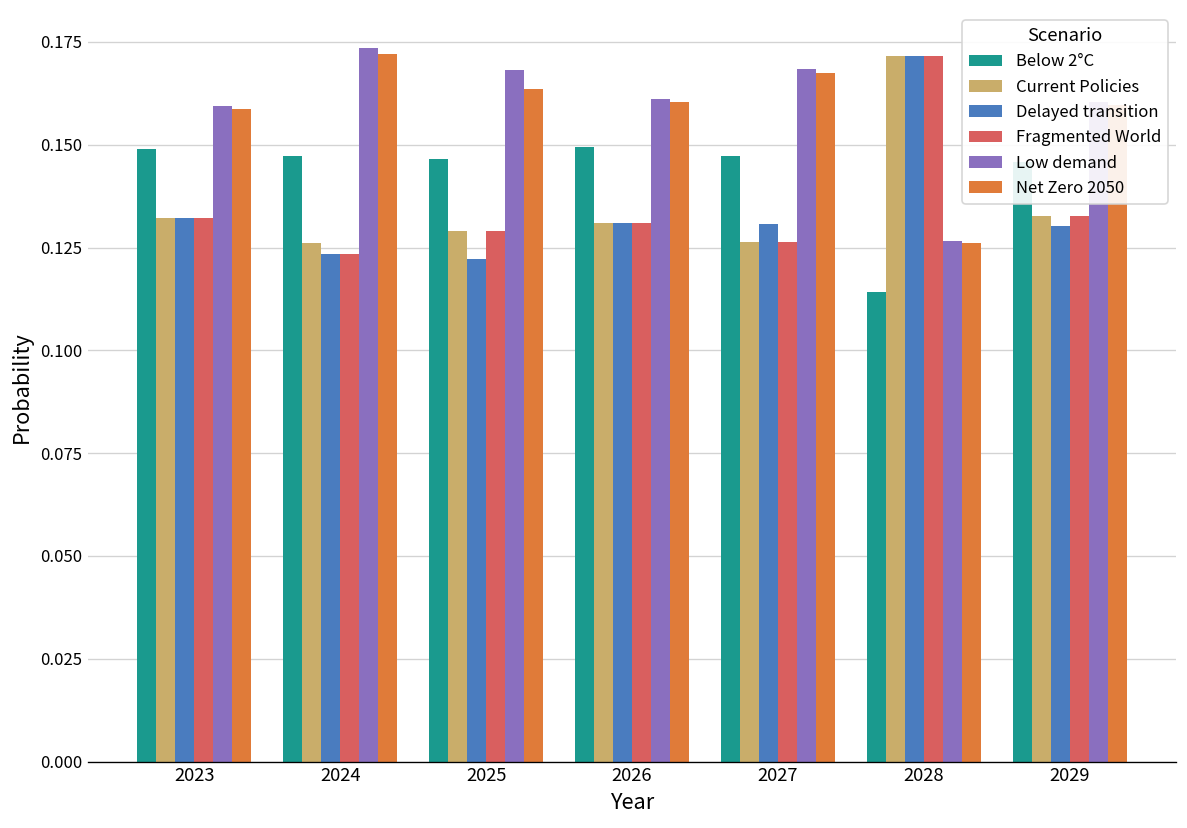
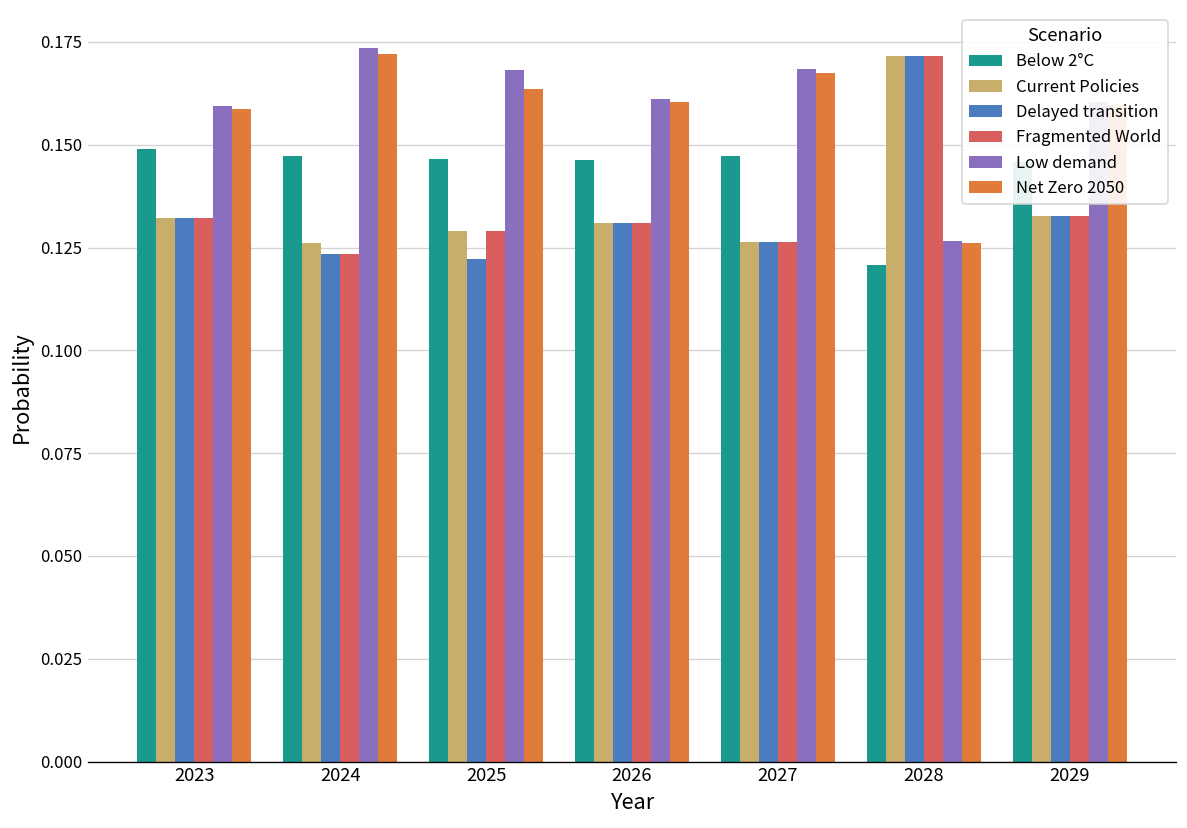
Below 2°C, 2026: 0.149 -> 0.146
Delayed transition, 2027: 0.131 -> 0.126
Below 2°C, 2028: 0.114 -> 0.121
Delayed transition, 2029: 0.130 -> 0.133
